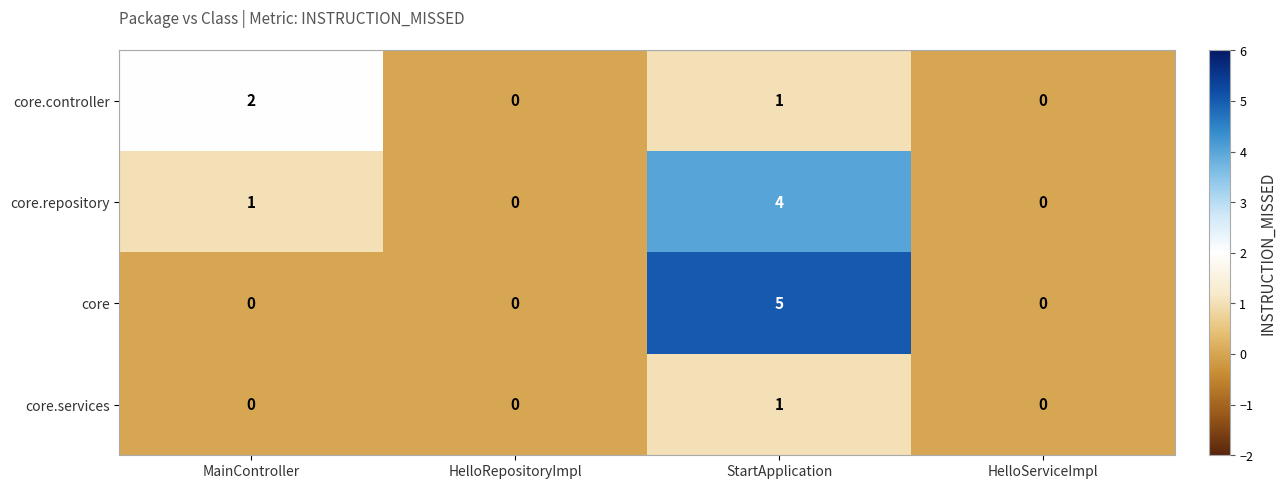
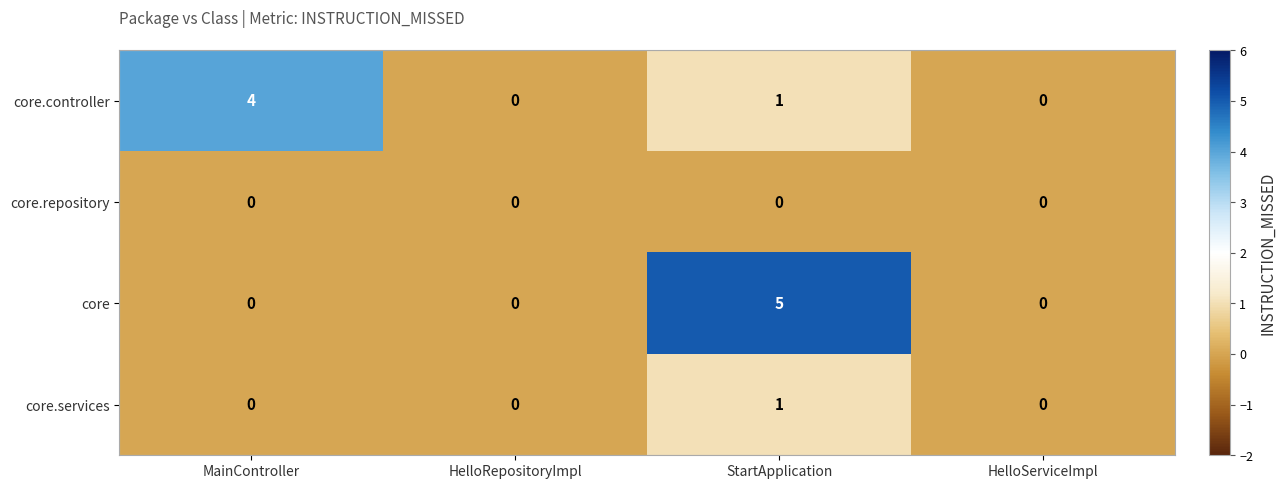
core.controller, MainController: 2 -> 4
core.repository, MainController: 1 -> 0
core.repository, StartApplication: 4 -> 0
